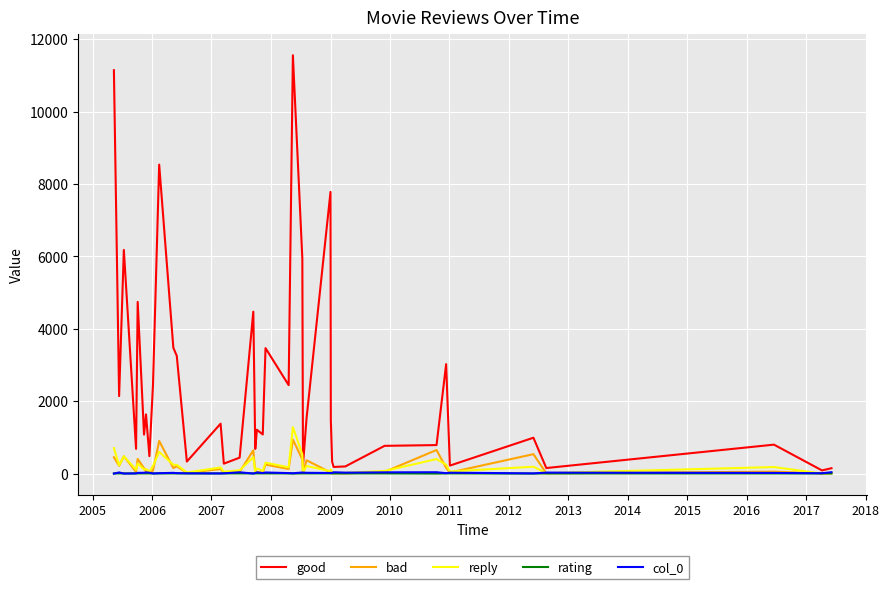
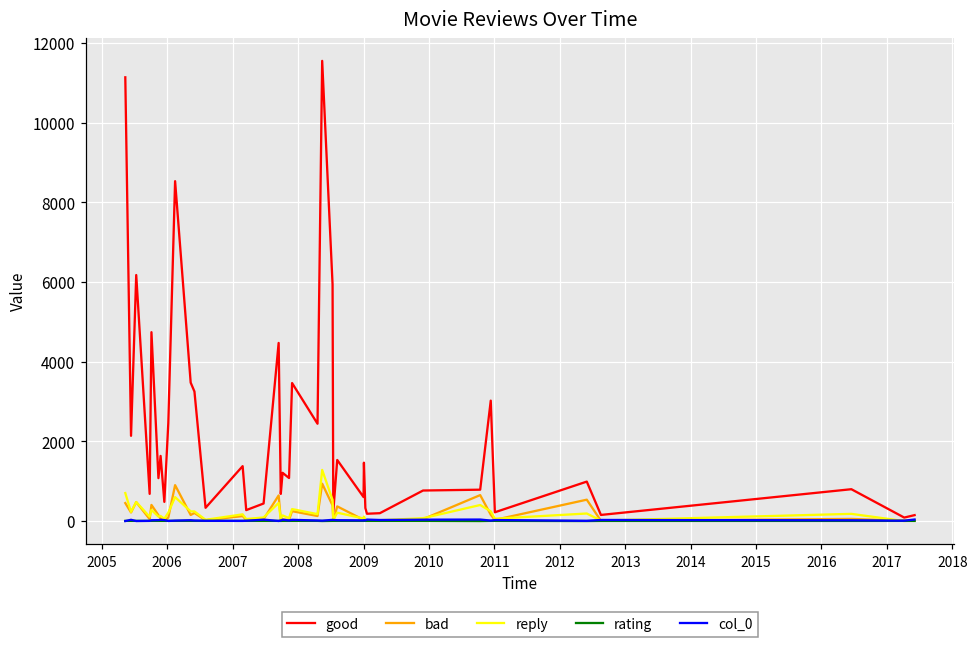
good, 2009: 7800 -> 600
